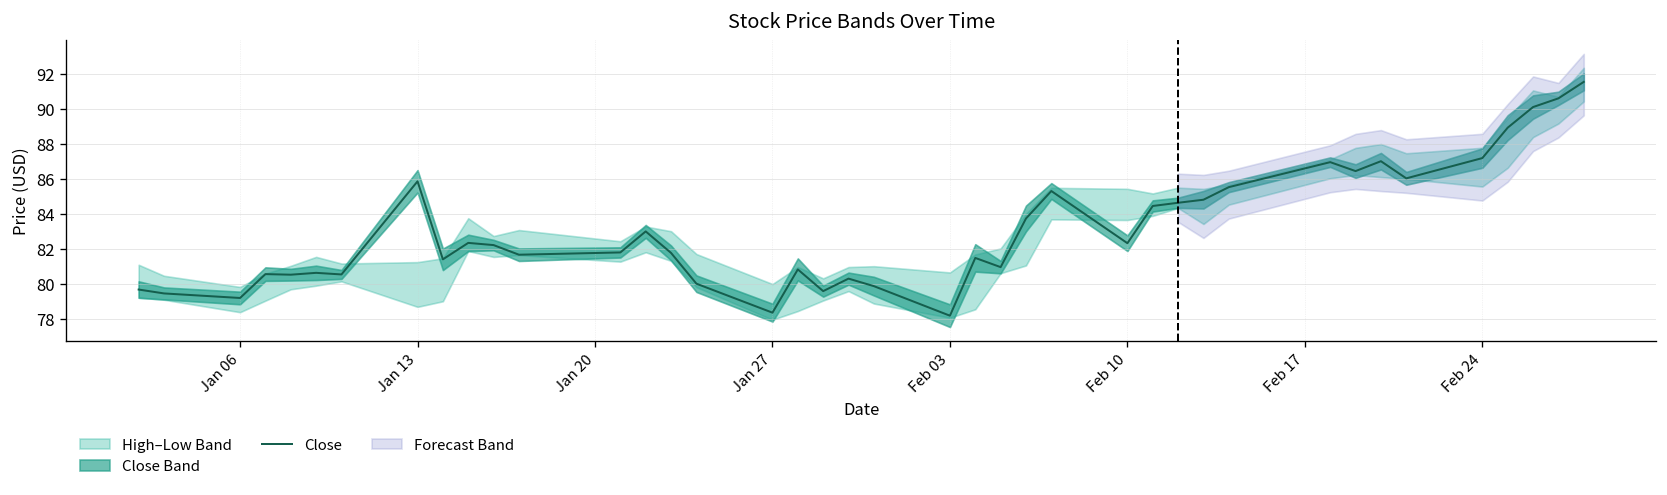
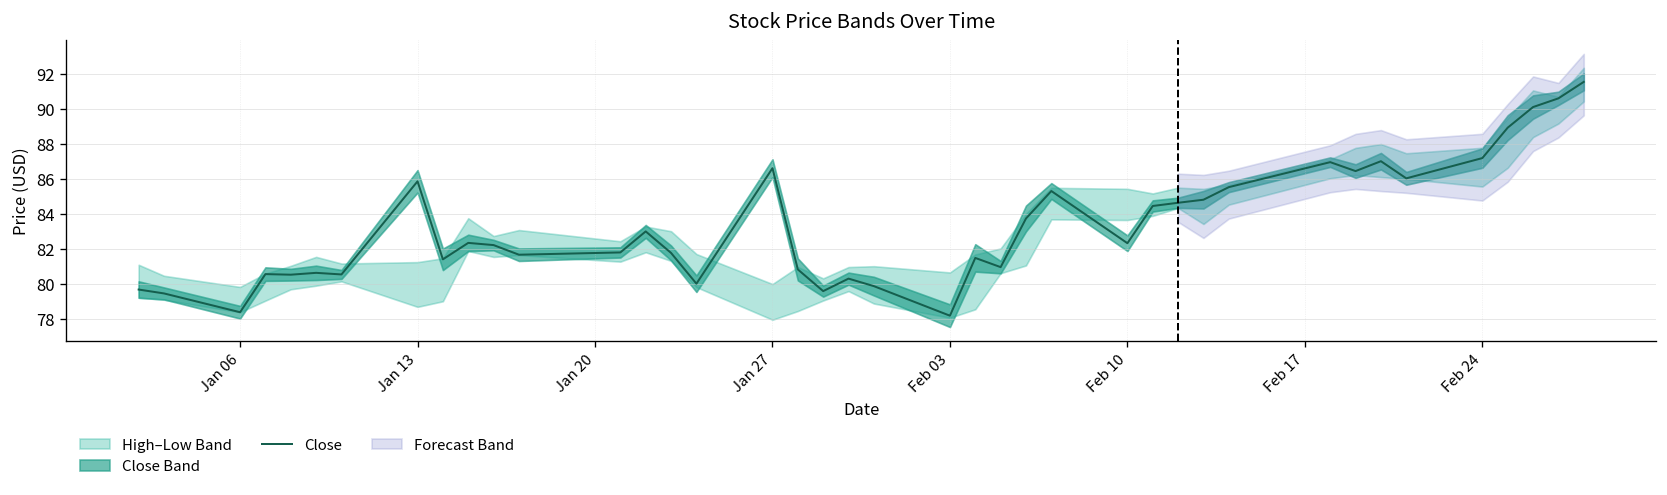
Close, Jan 06: 79.2 -> 78.4
Close, Jan 27: 78.4 -> 86.6
